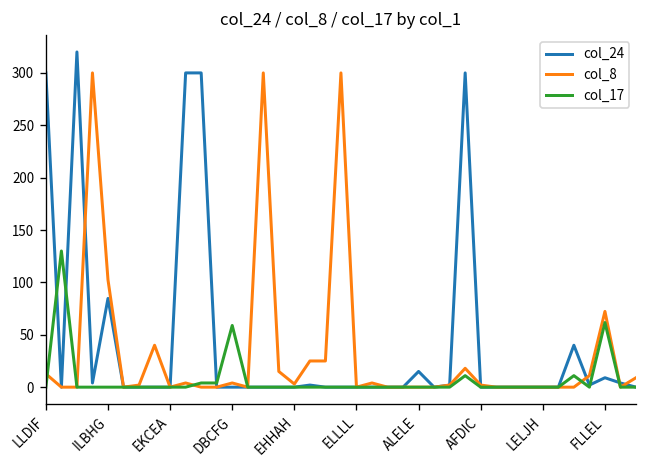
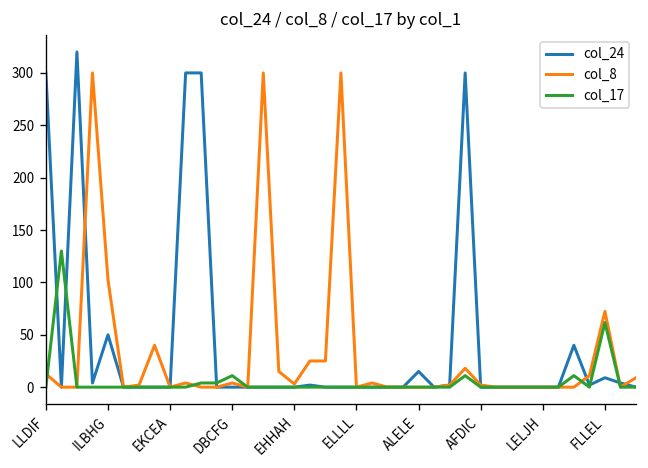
col_24, ILBHG: 80 -> 50
col_17, DBCFG: 60 -> 10
